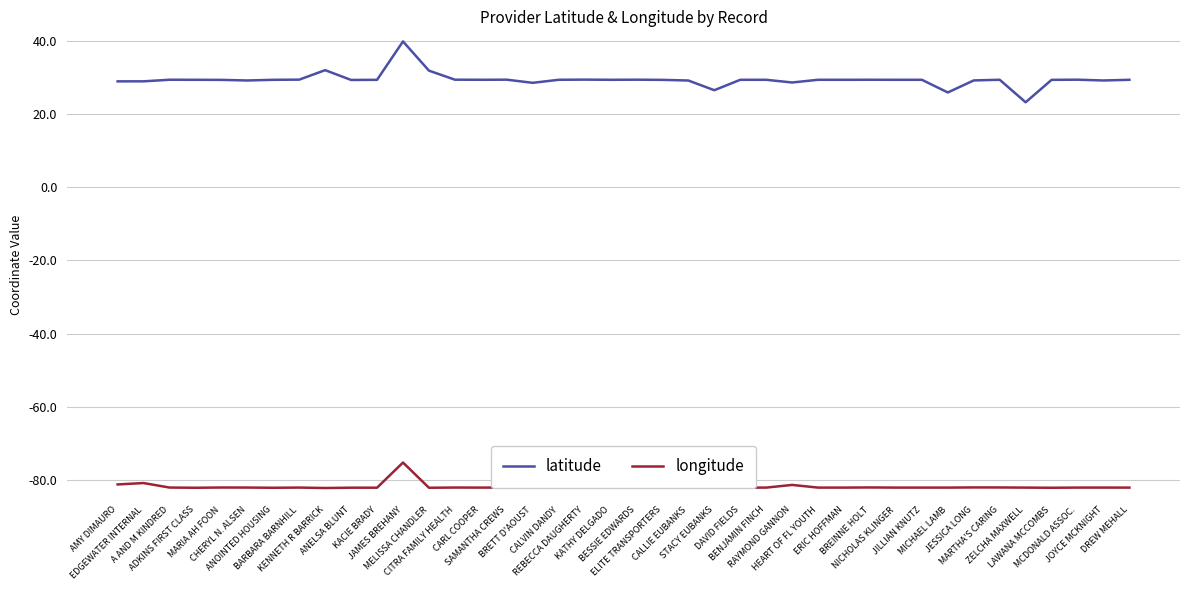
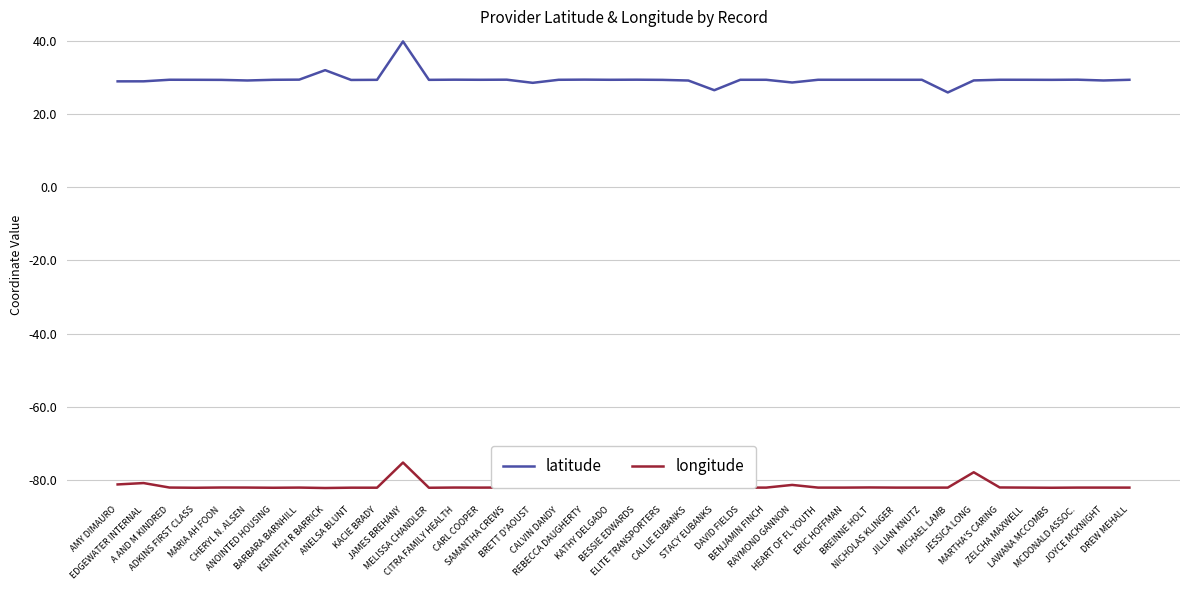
latitude, MELISSA CHANDLER: 32 -> 29
longitude, JESSICA LONG: -82 -> -78
latitude, ZELCHA MAXWELL: 23 -> 29
